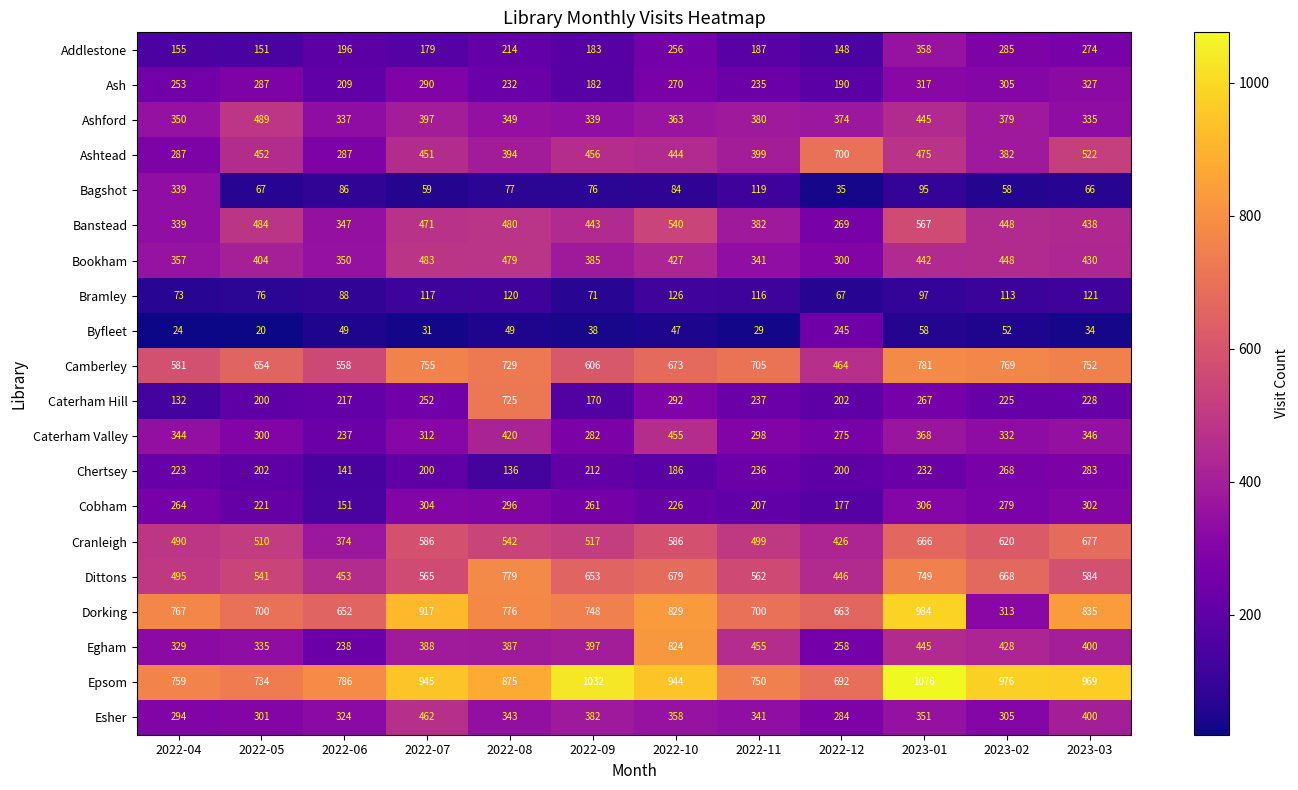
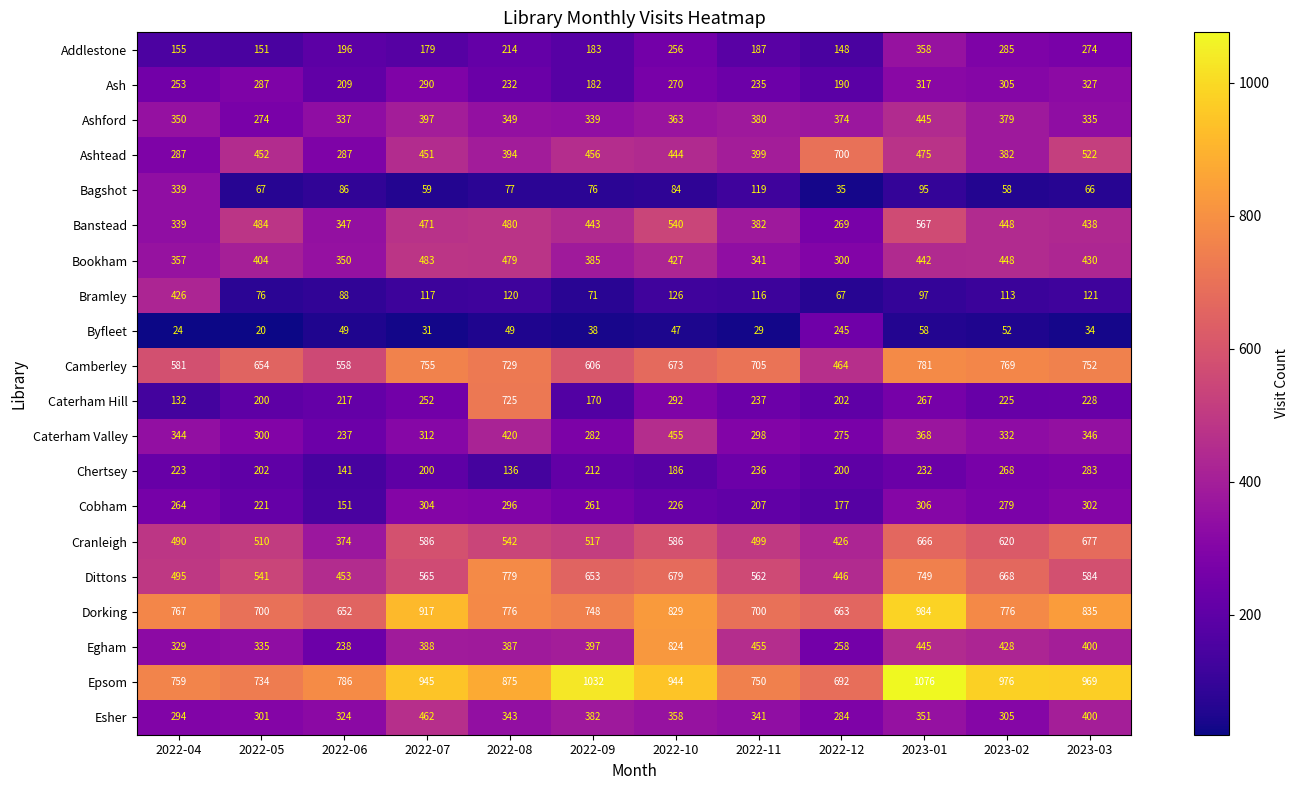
Ashford, 2022-05: 489 -> 274
Bramley, 2022-04: 73 -> 426
Dorking, 2023-02: 313 -> 776
